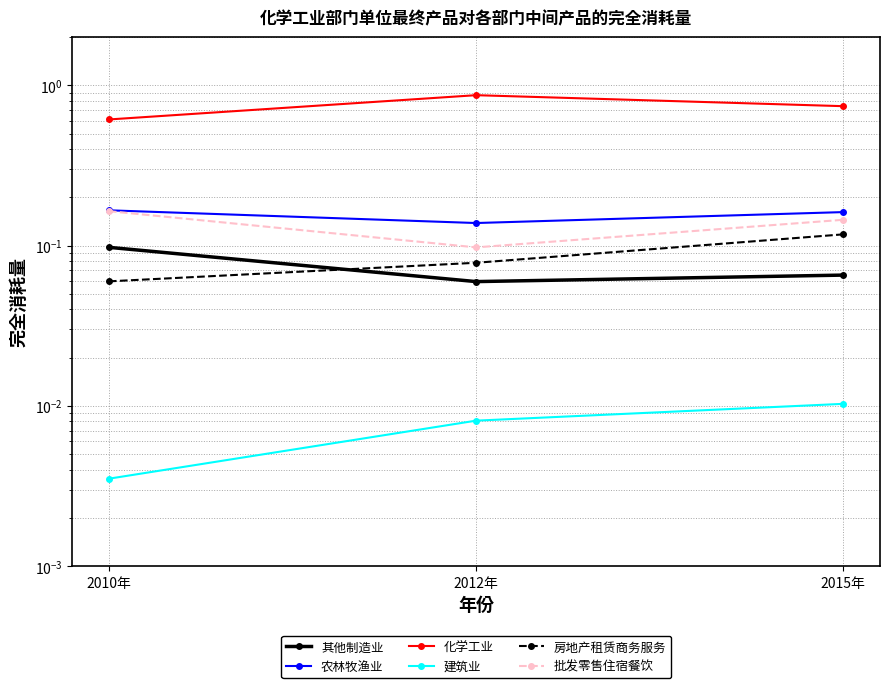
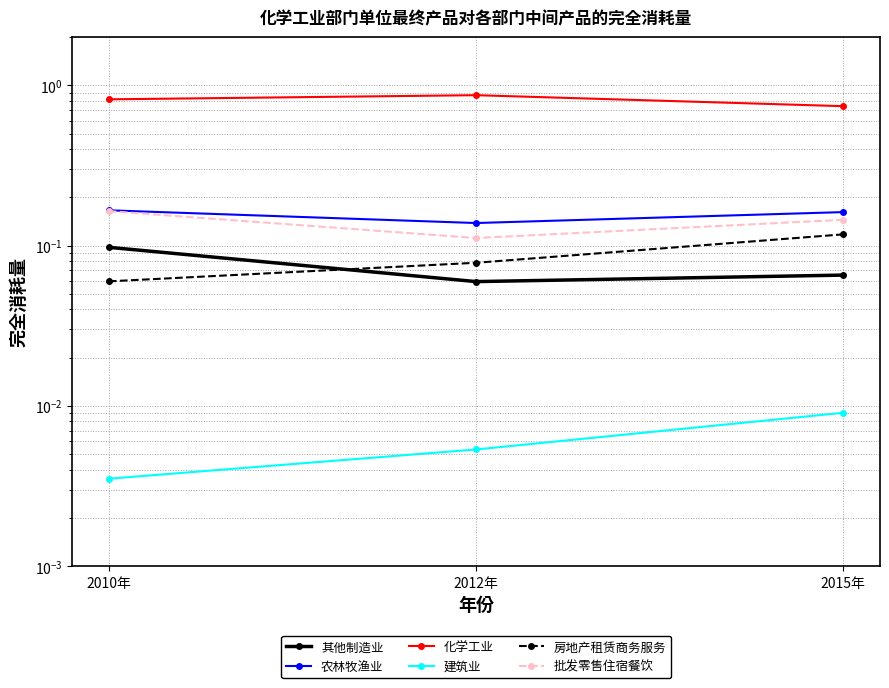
化学工业, 2010年: 0.61 -> 0.8
建筑业, 2012年: 0.008 -> 0.0053
批发零售住宿餐饮, 2012年: 0.10 -> 0.11
建筑业, 2015年: 0.010 -> 0.009
